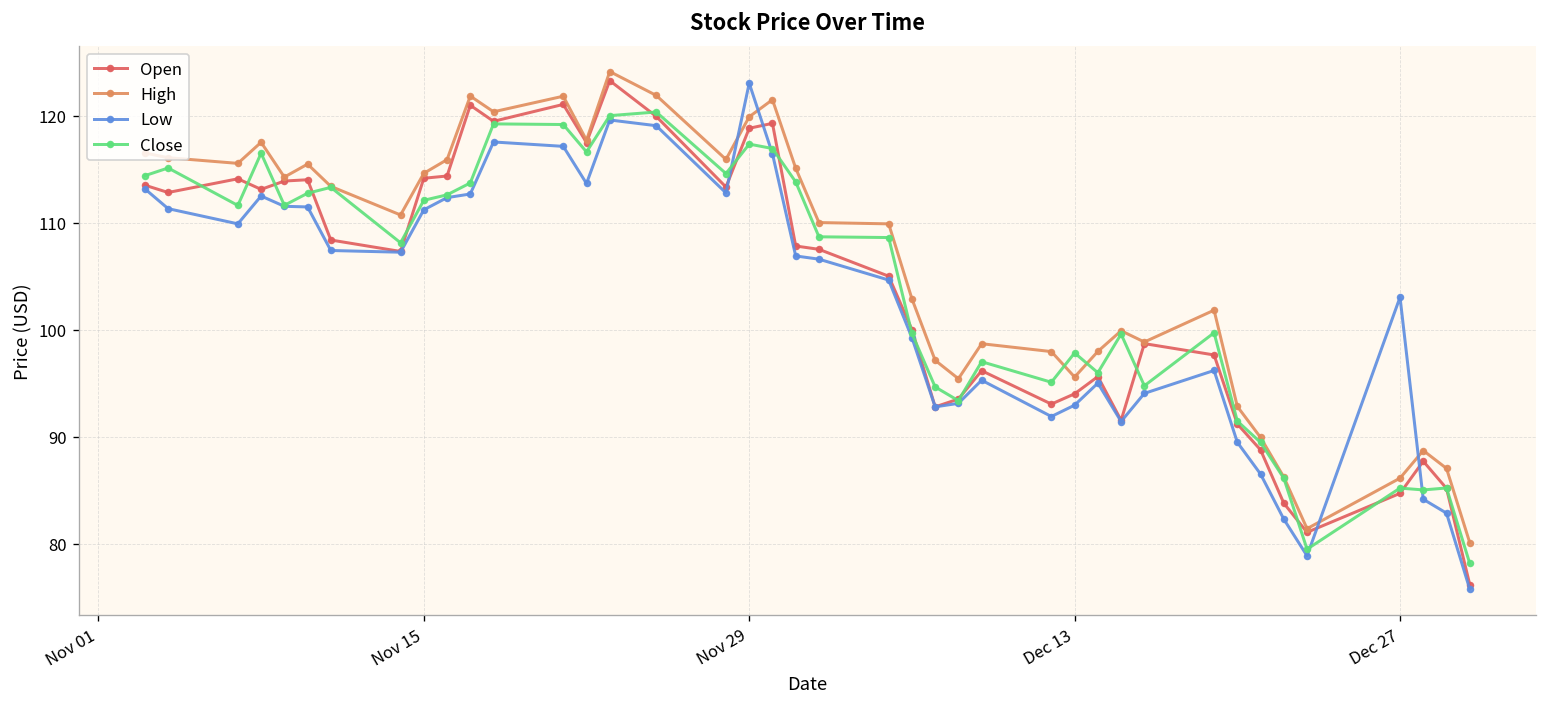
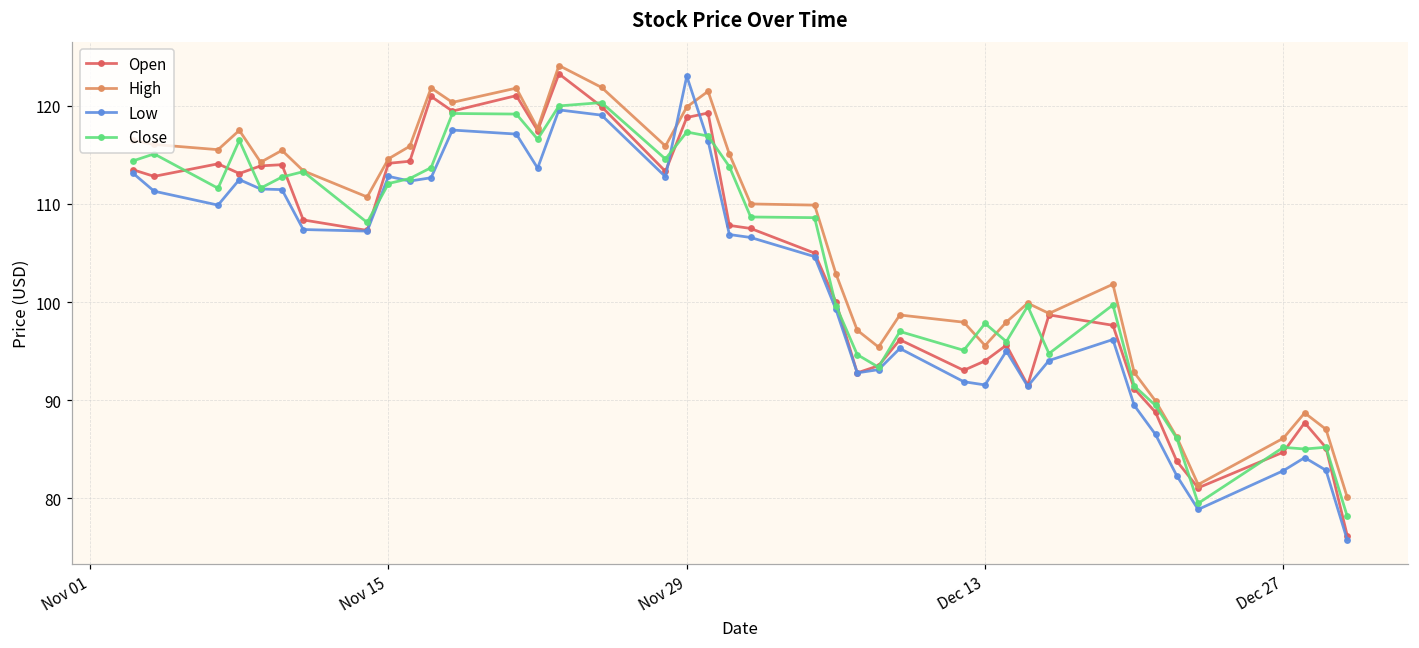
Low, Nov 15: 111 -> 113
Low, Dec 13: 93 -> 92
Low, Dec 27: 103 -> 83
